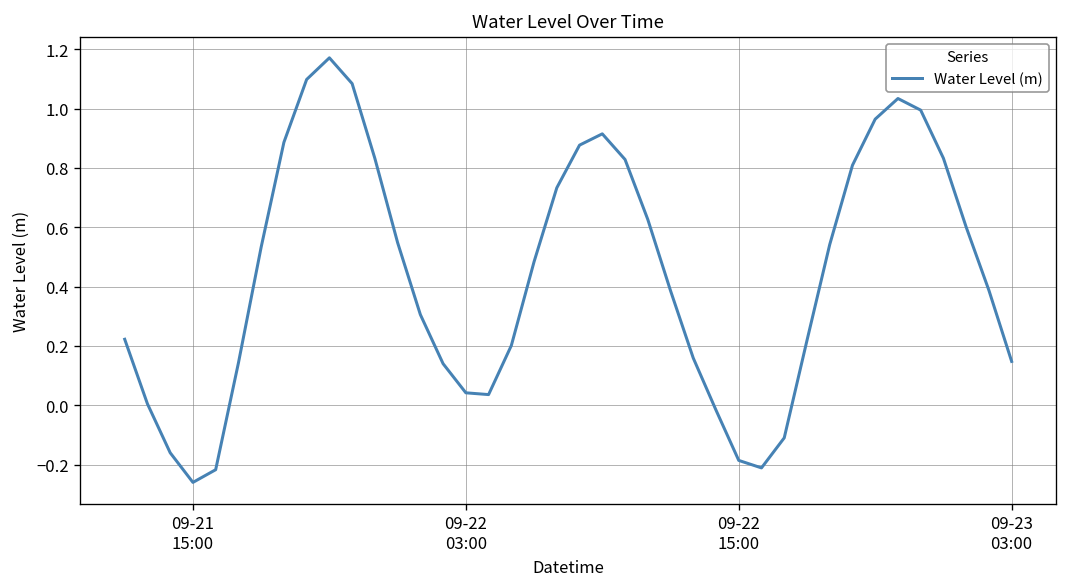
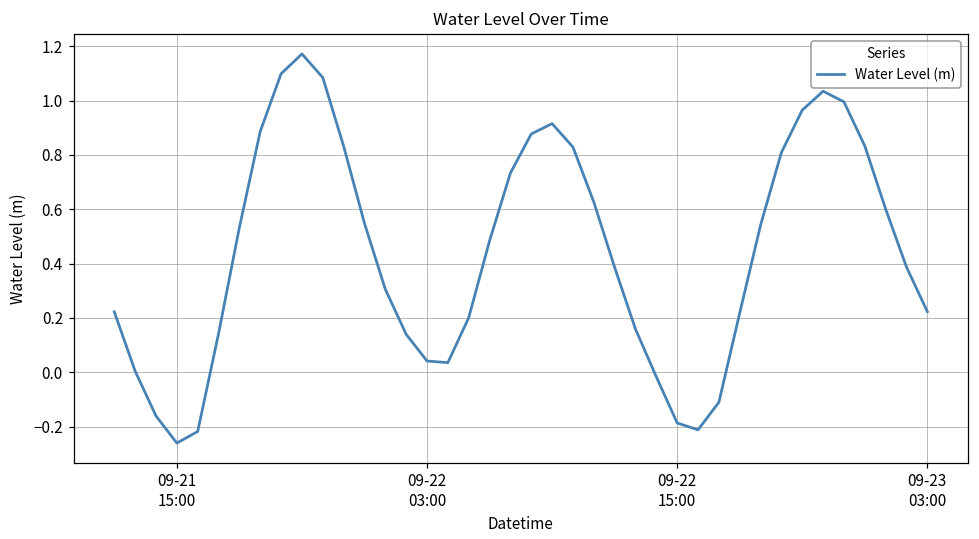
09-23 03:00: 0.15 -> 0.22
